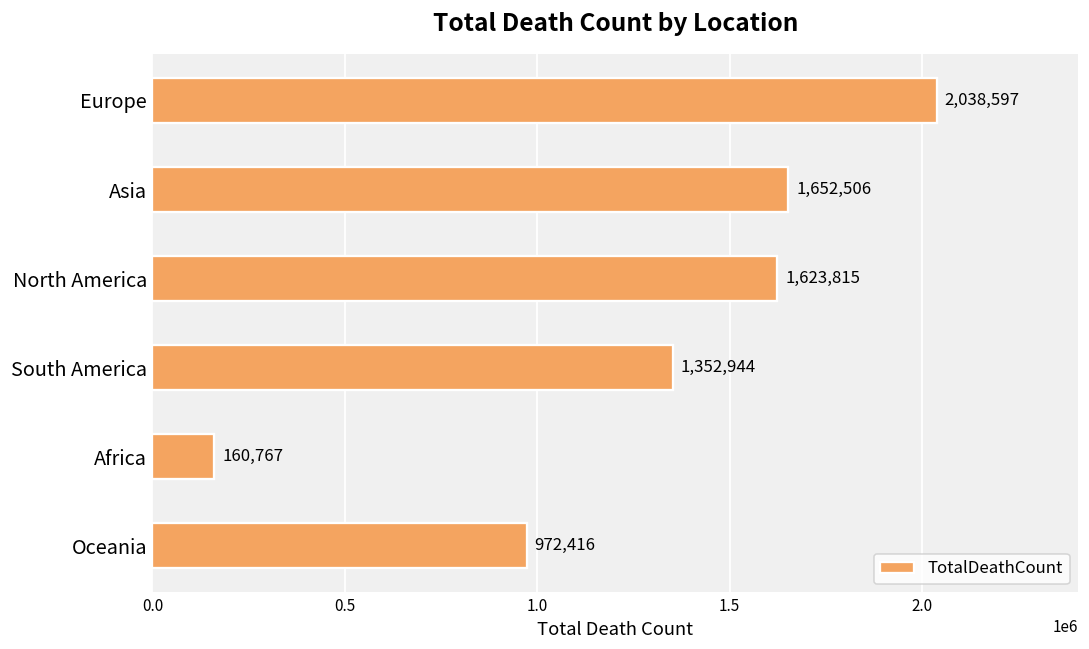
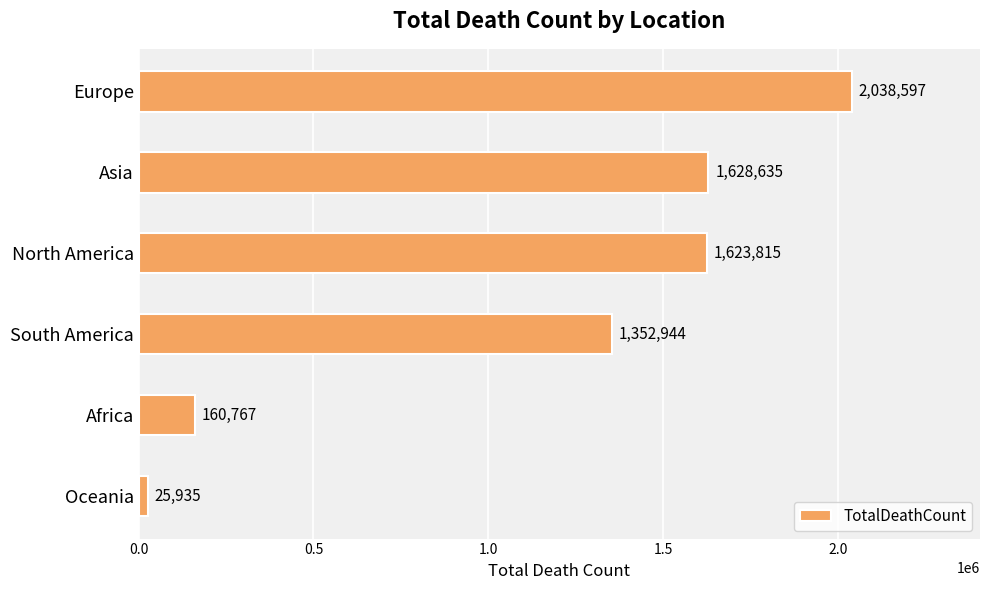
Asia: 1,652,506 -> 1,628,635
Oceania: 972,416 -> 25,935
